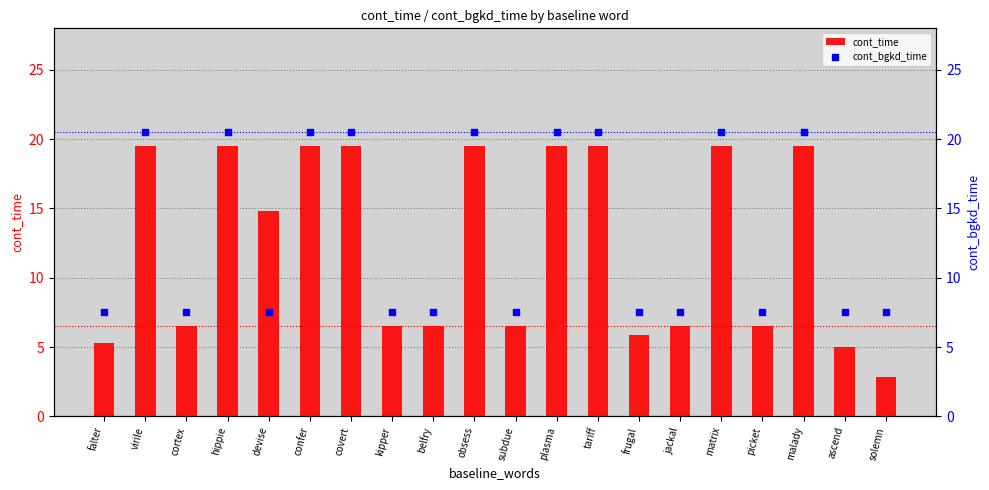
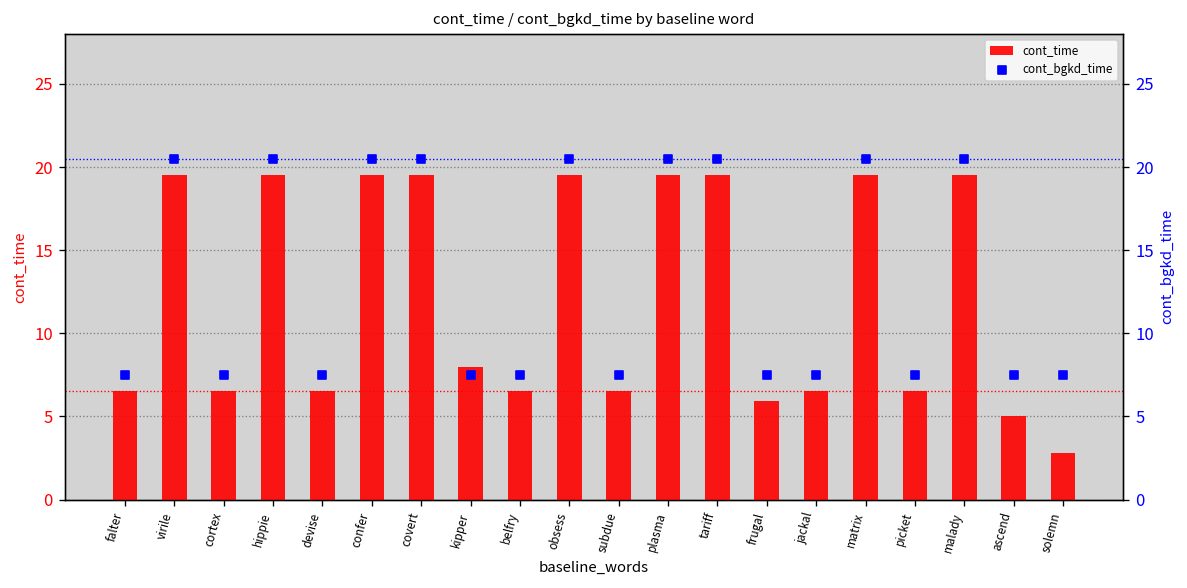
cont_time, falter: 5.3 -> 6.5
cont_time, devise: 14.8 -> 6.5
cont_time, kipper: 6.5 -> 8.0
